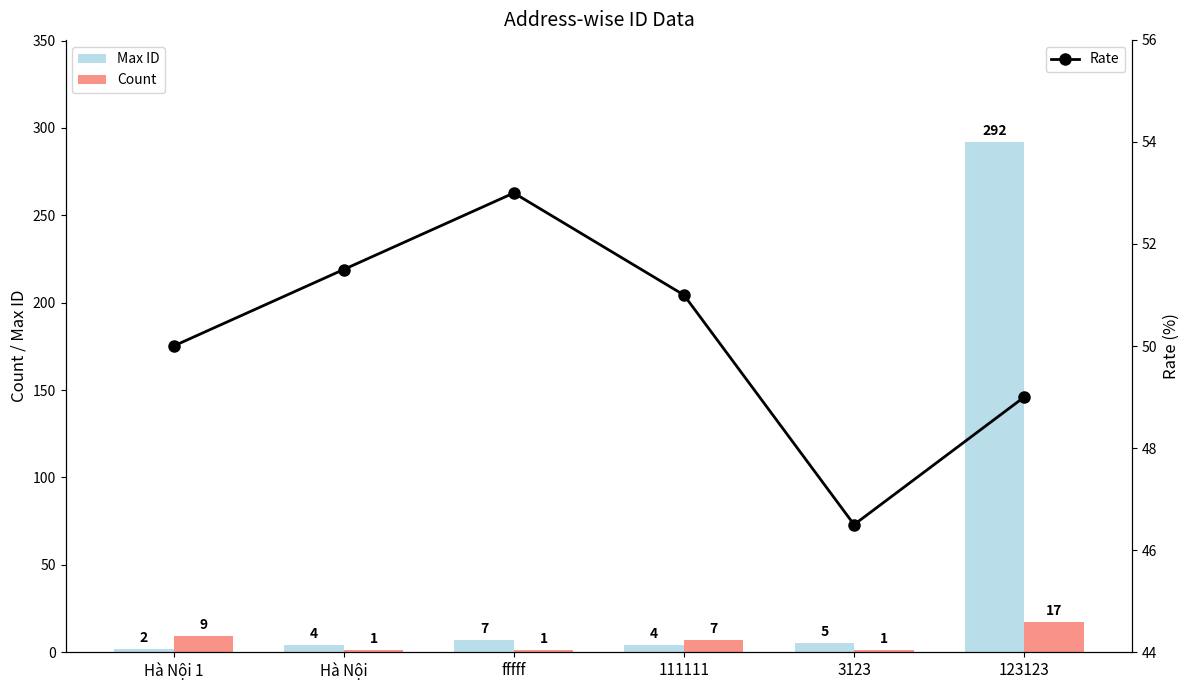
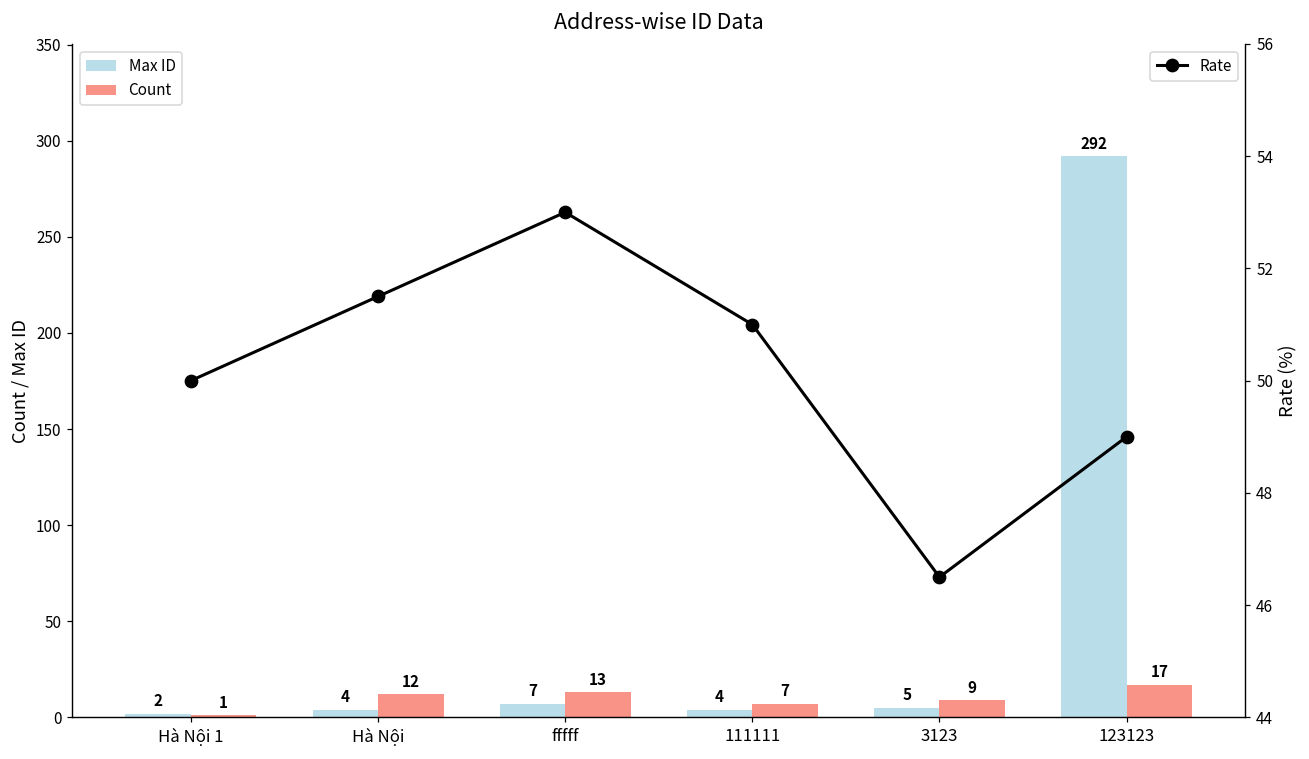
Count, Hà Nội 1: 9 -> 1
Count, Hà Nội: 1 -> 12
Count, fffff: 1 -> 13
Count, 3123: 1 -> 9
